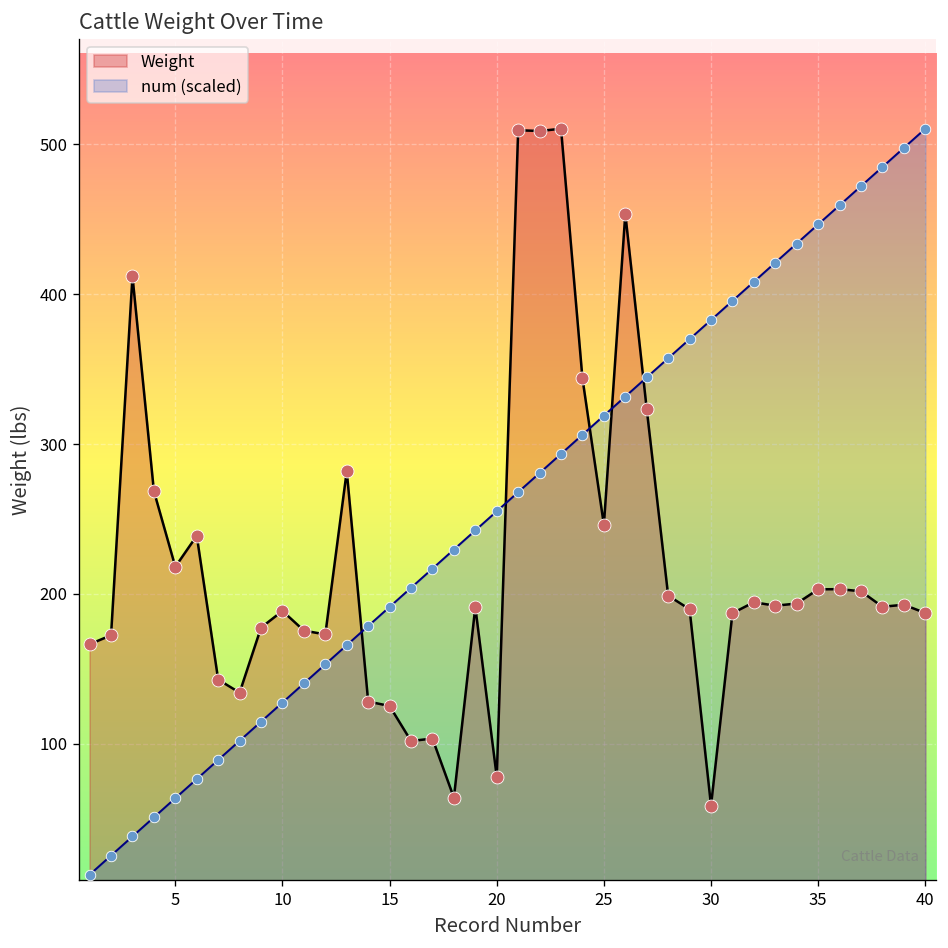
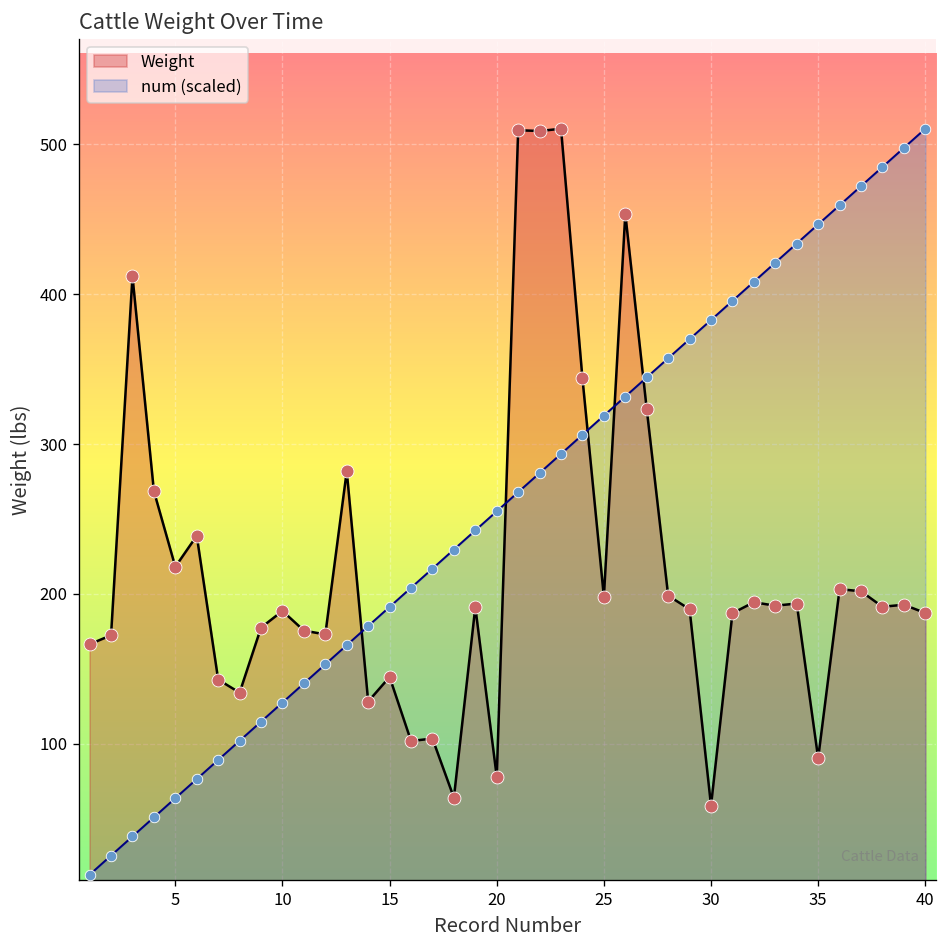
Weight, 15: 125 -> 145
Weight, 25: 246 -> 198
Weight, 35: 203 -> 90
